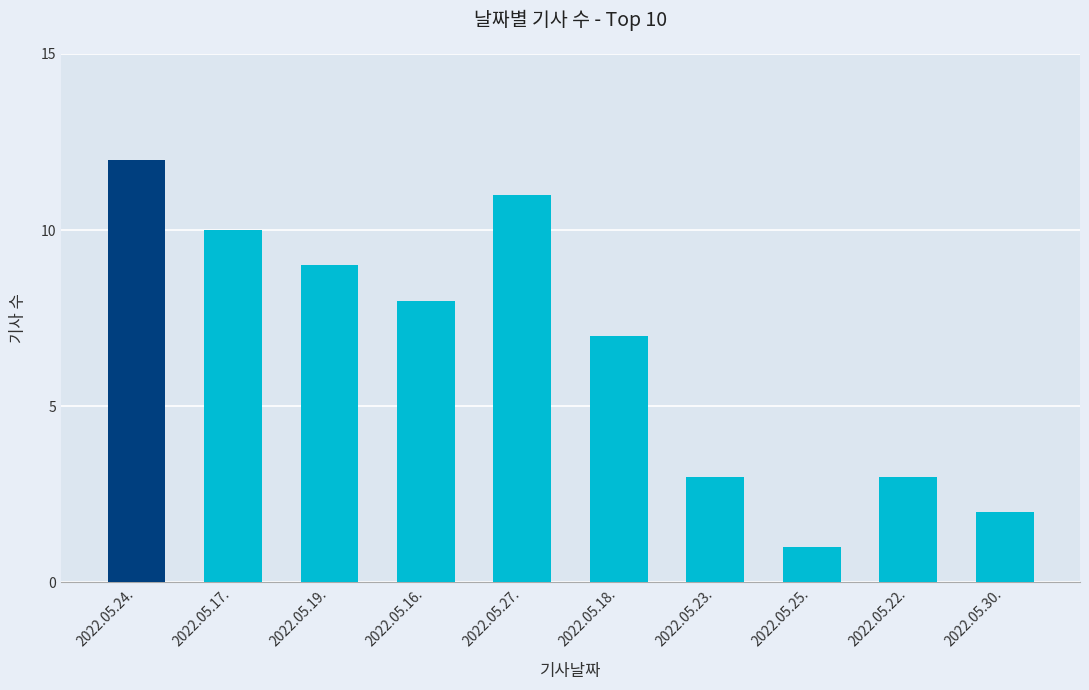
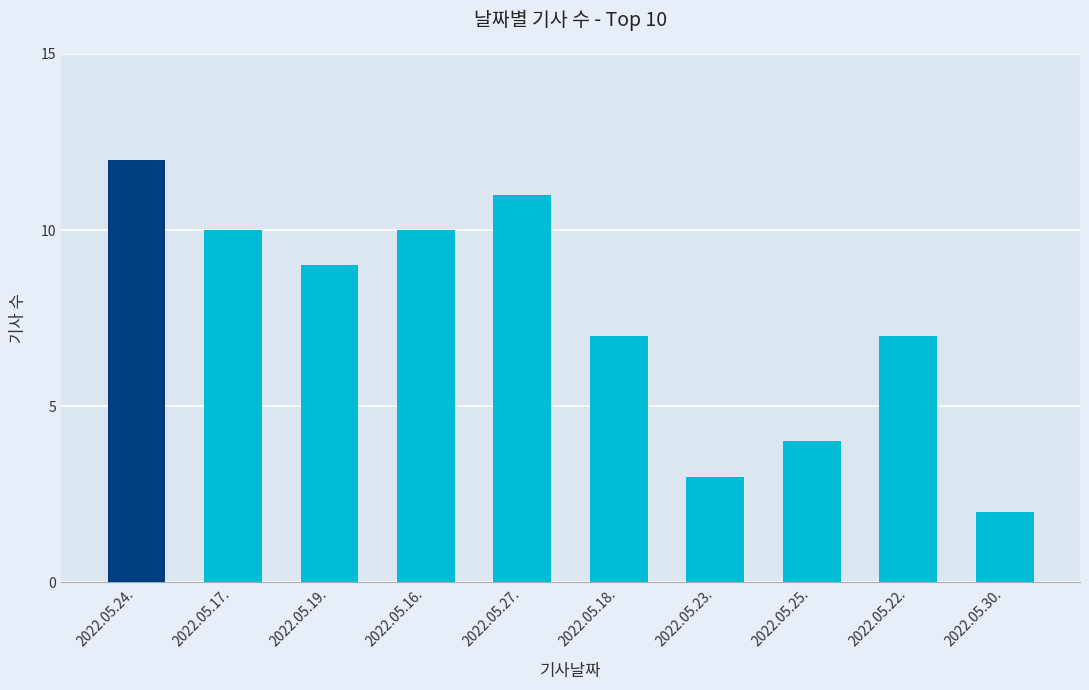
2022.05.16.: 8 -> 10
2022.05.25.: 1 -> 4
2022.05.22.: 3 -> 7
